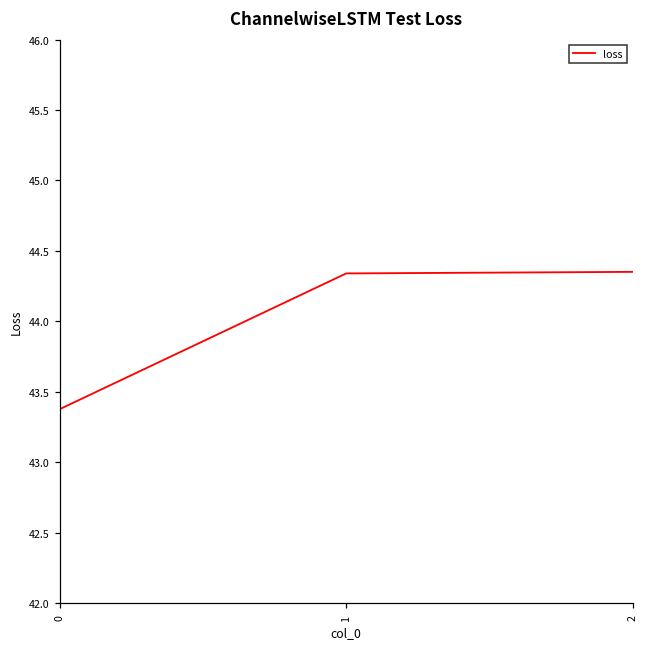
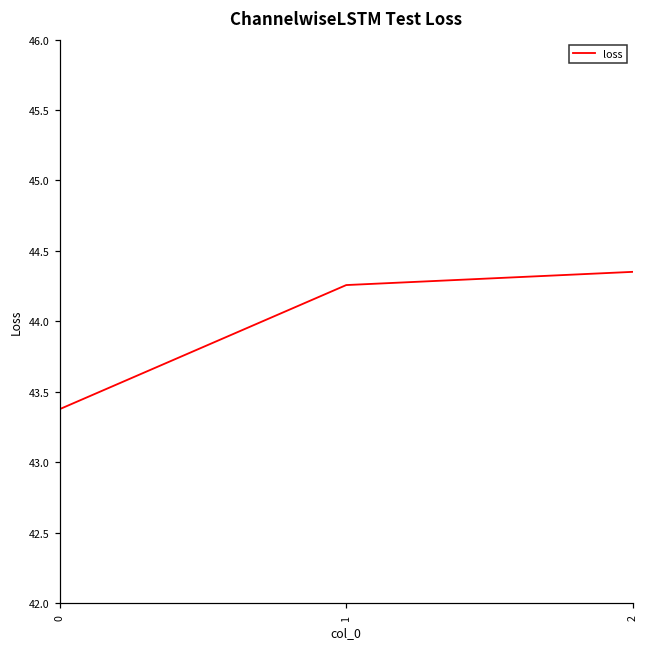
1: 44.34 -> 44.26
